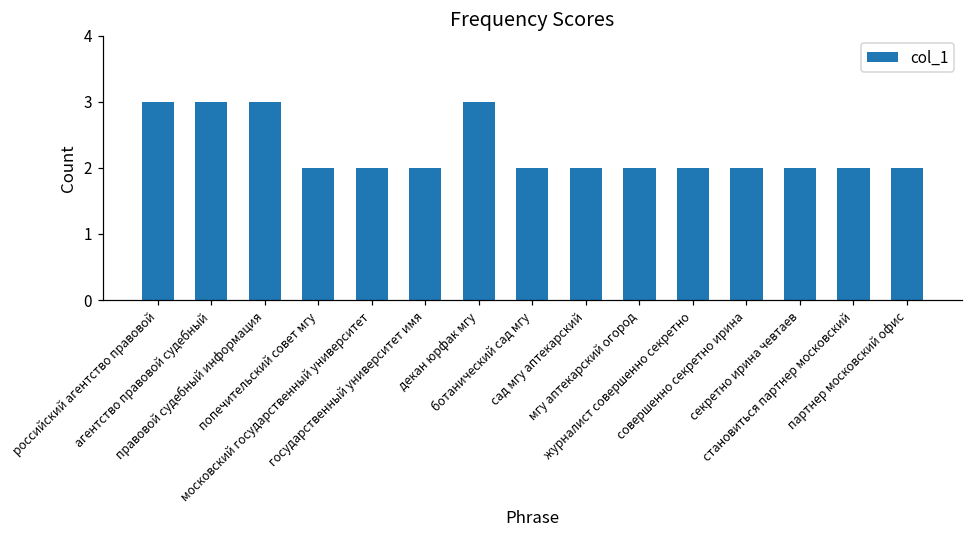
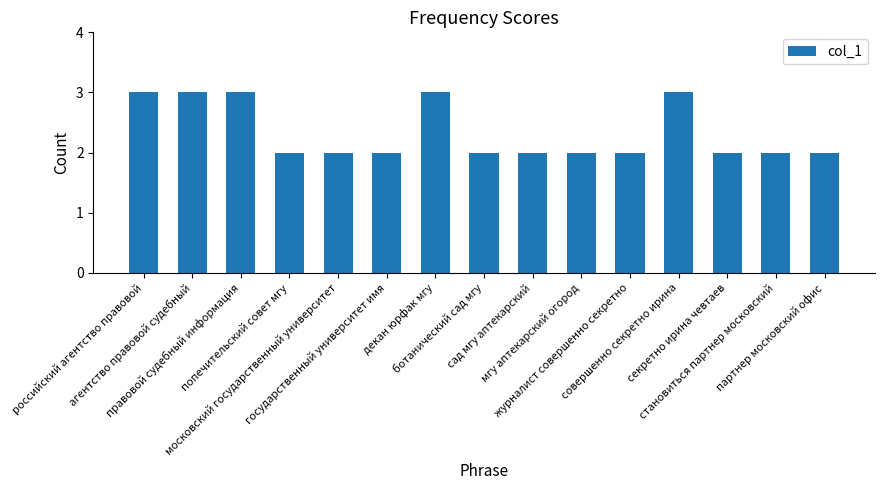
совершенно секретно ирина: 2 -> 3
